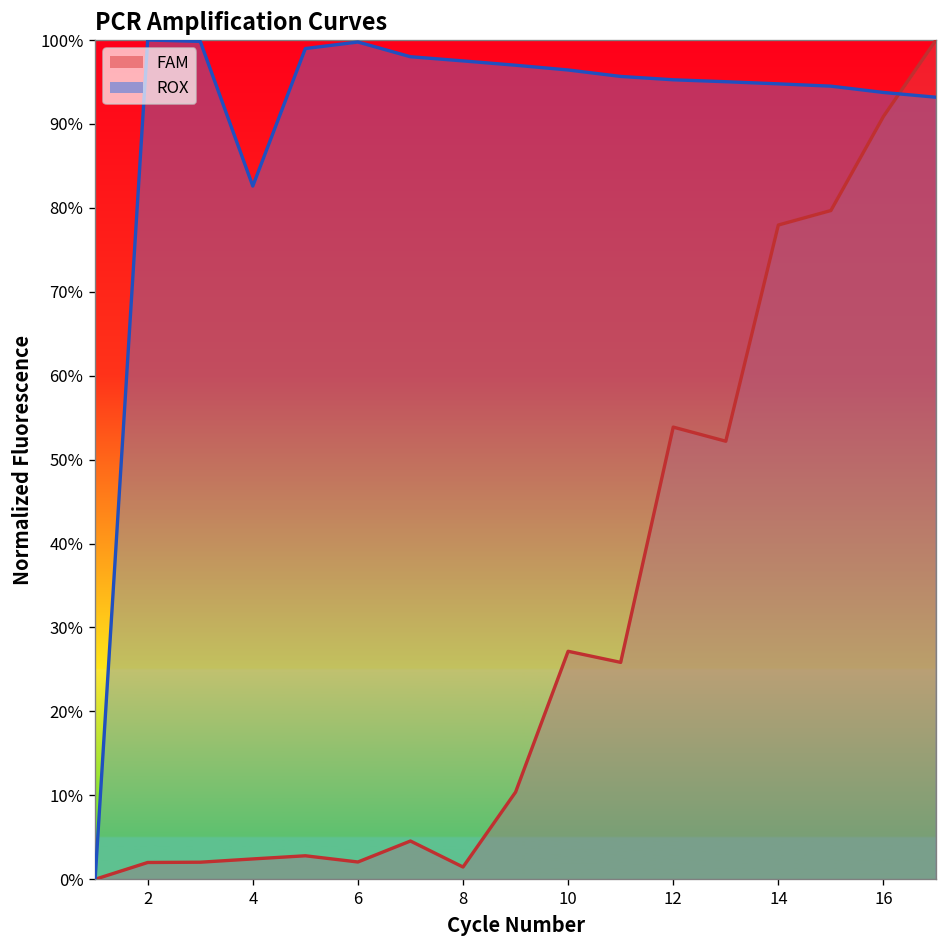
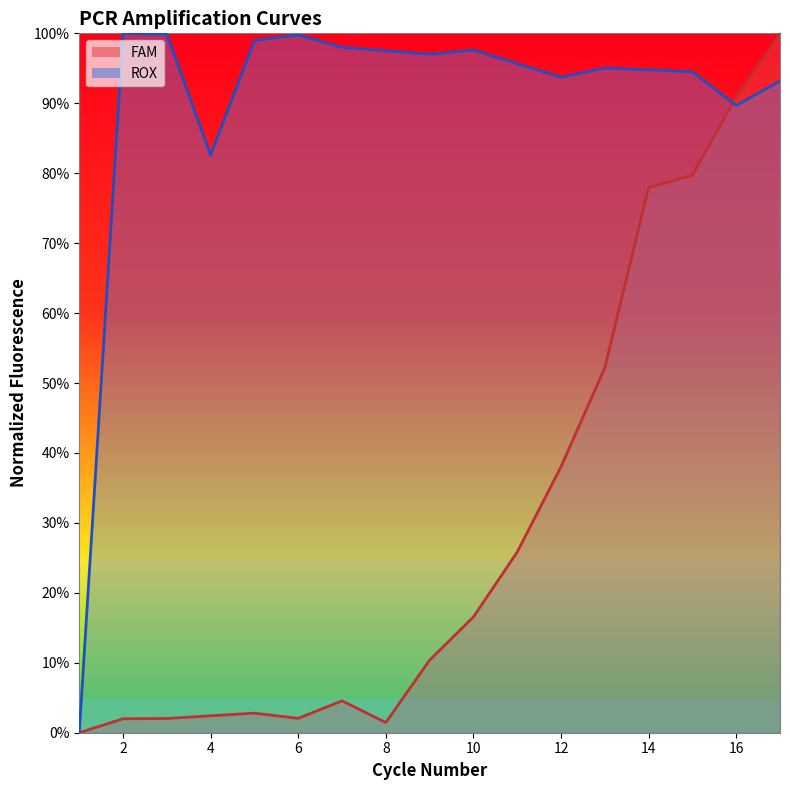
FAM, 10: 27% -> 17%
ROX, 10: 96% -> 98%
FAM, 12: 54% -> 38%
ROX, 12: 95% -> 94%
ROX, 16: 94% -> 90%
